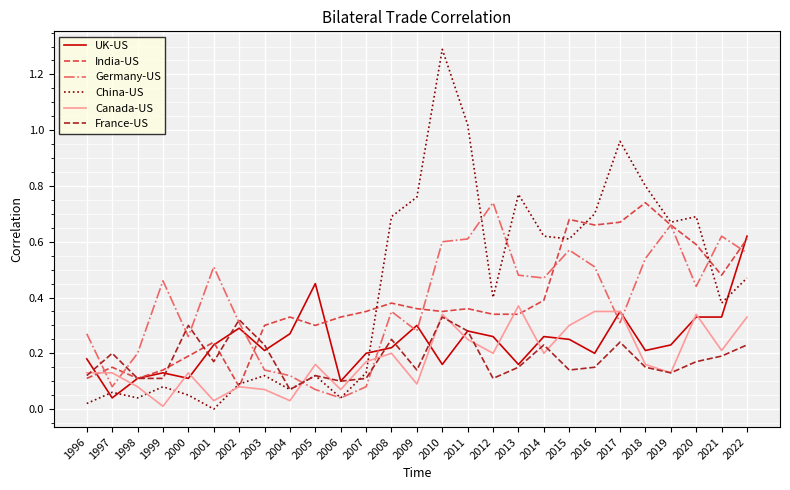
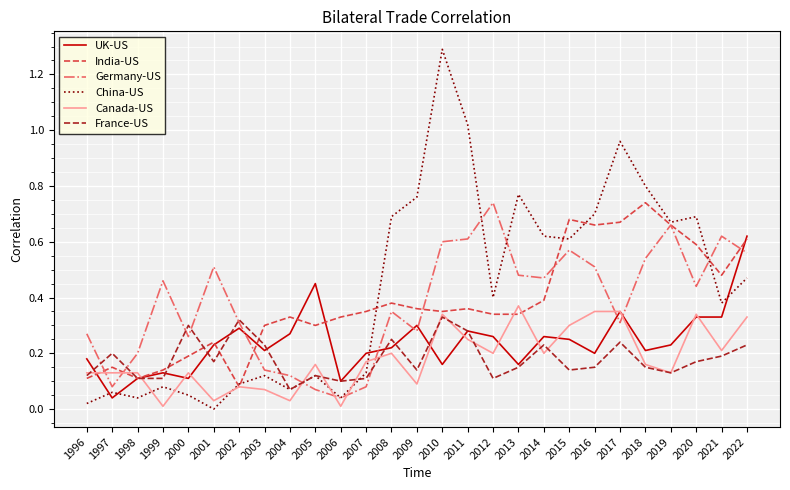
Canada-US, 1998: 0.08 -> 0.13
Canada-US, 2006: 0.07 -> 0.01
